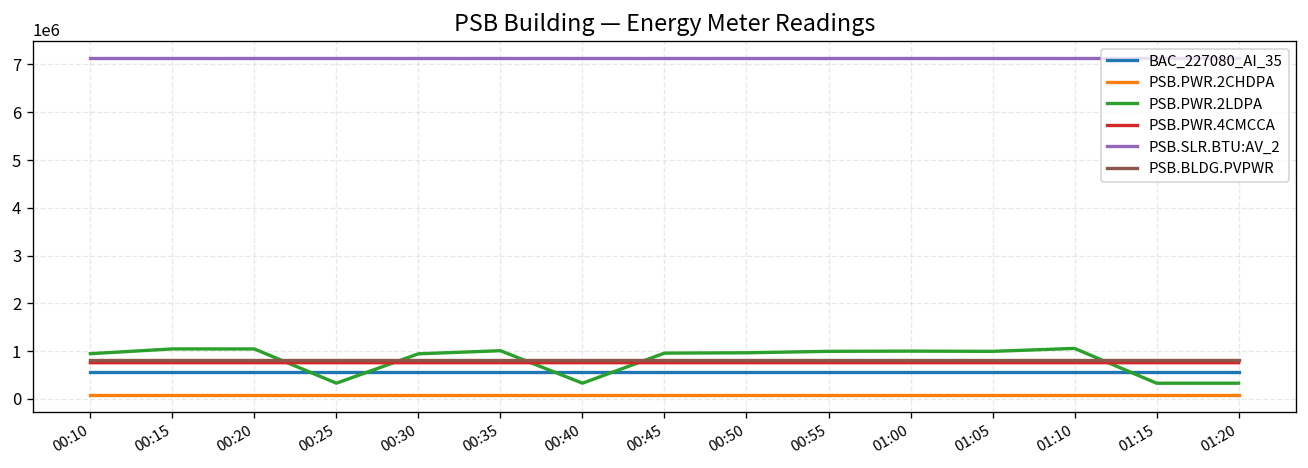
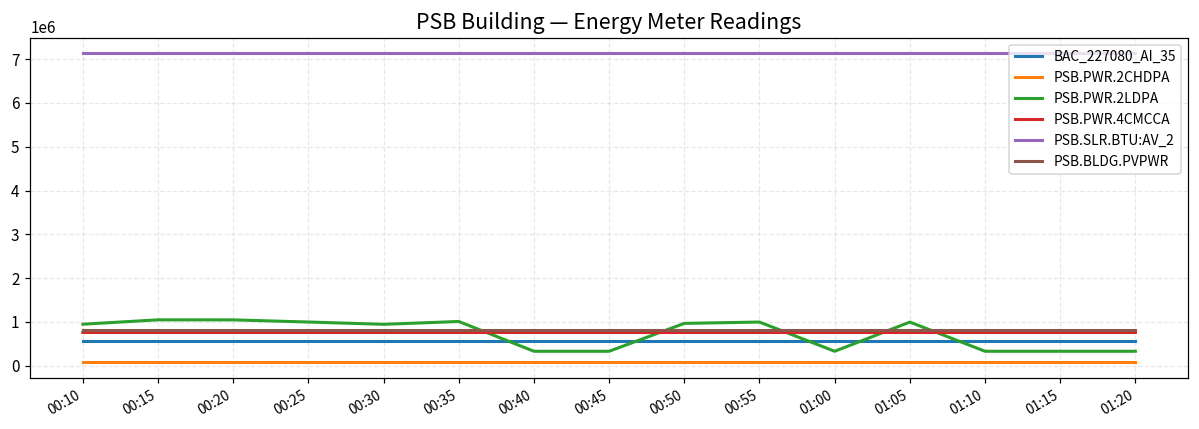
PSB.PWR.2LDPA, 00:25: 300000 -> 1000000
PSB.PWR.2LDPA, 00:45: 1000000 -> 300000
PSB.PWR.2LDPA, 01:00: 1000000 -> 300000
PSB.PWR.2LDPA, 01:10: 1100000 -> 300000
